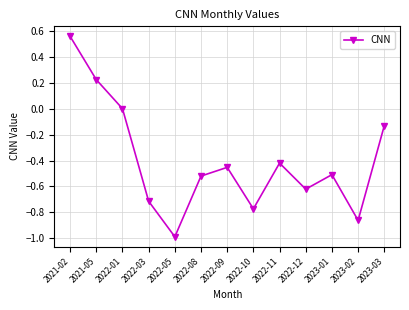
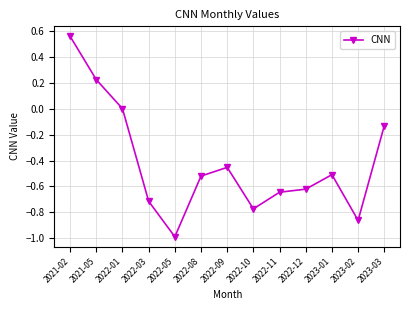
2022-11: -0.42 -> -0.64
